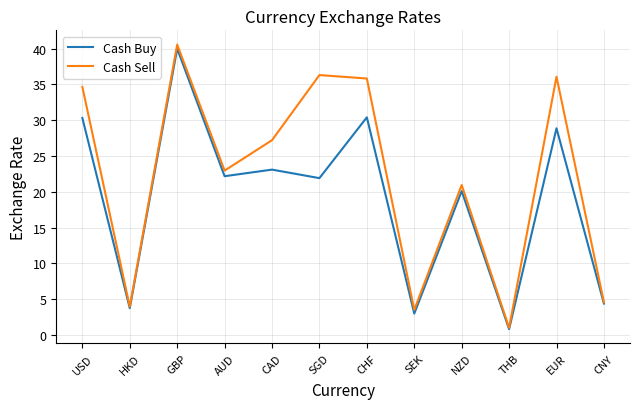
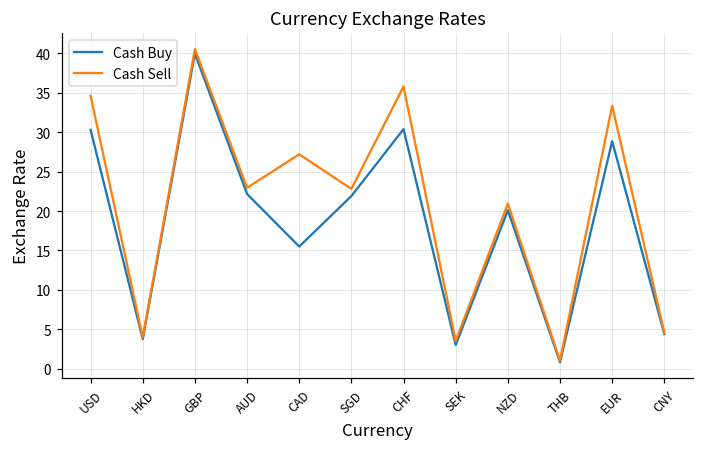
Cash Buy, CAD: 23 -> 15
Cash Sell, SGD: 36 -> 23
Cash Sell, EUR: 36 -> 33
